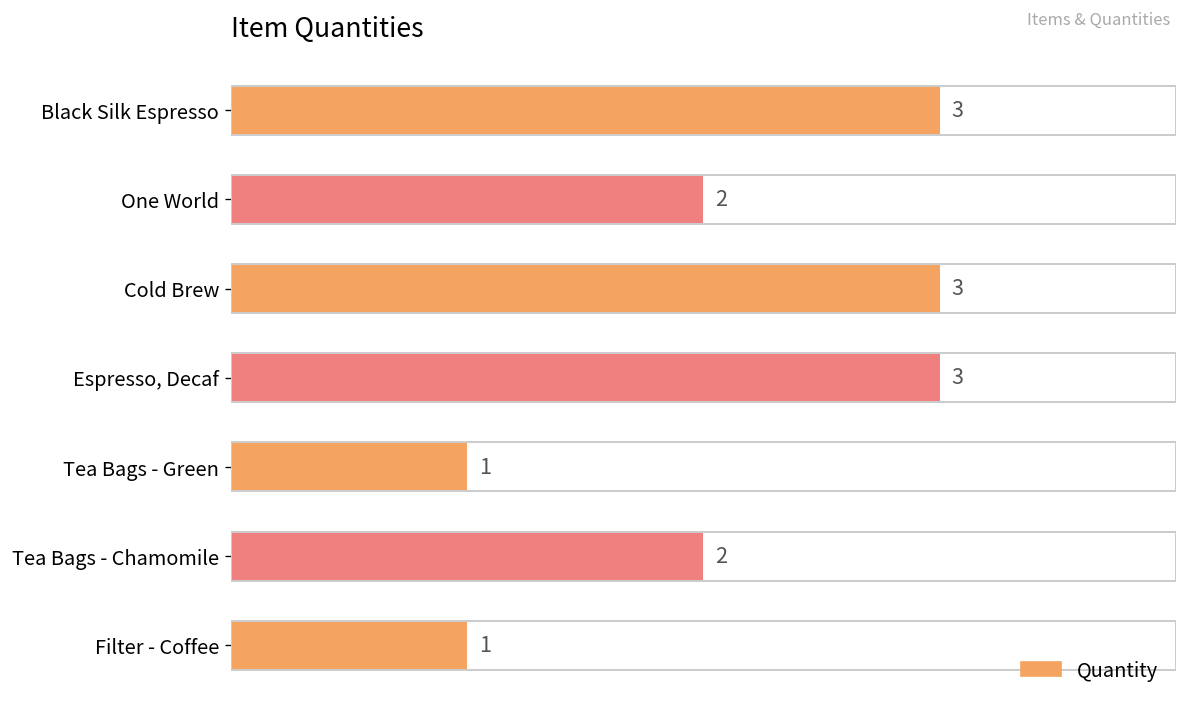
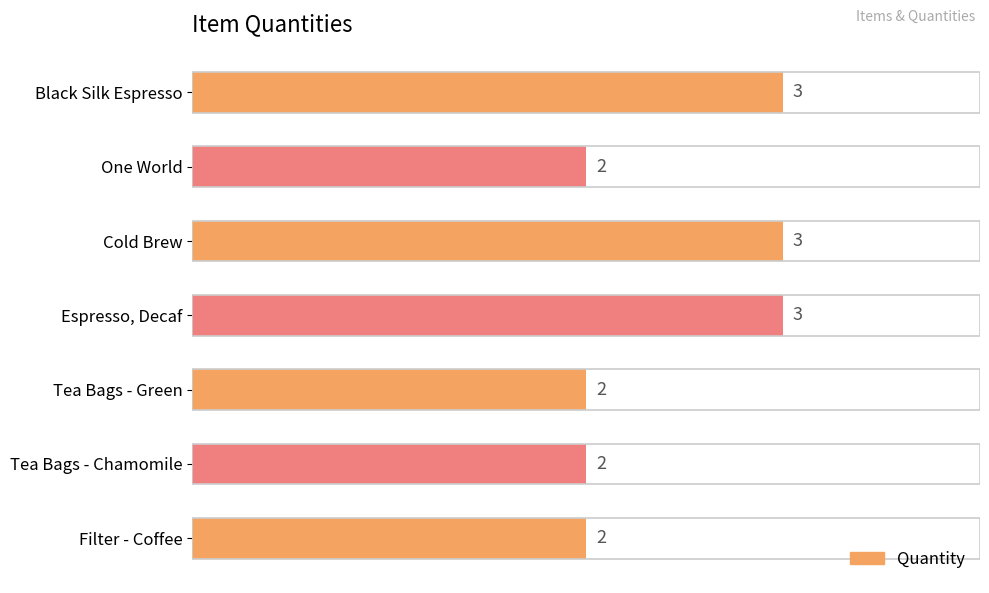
Tea Bags - Green: 1 -> 2
Filter - Coffee: 1 -> 2
